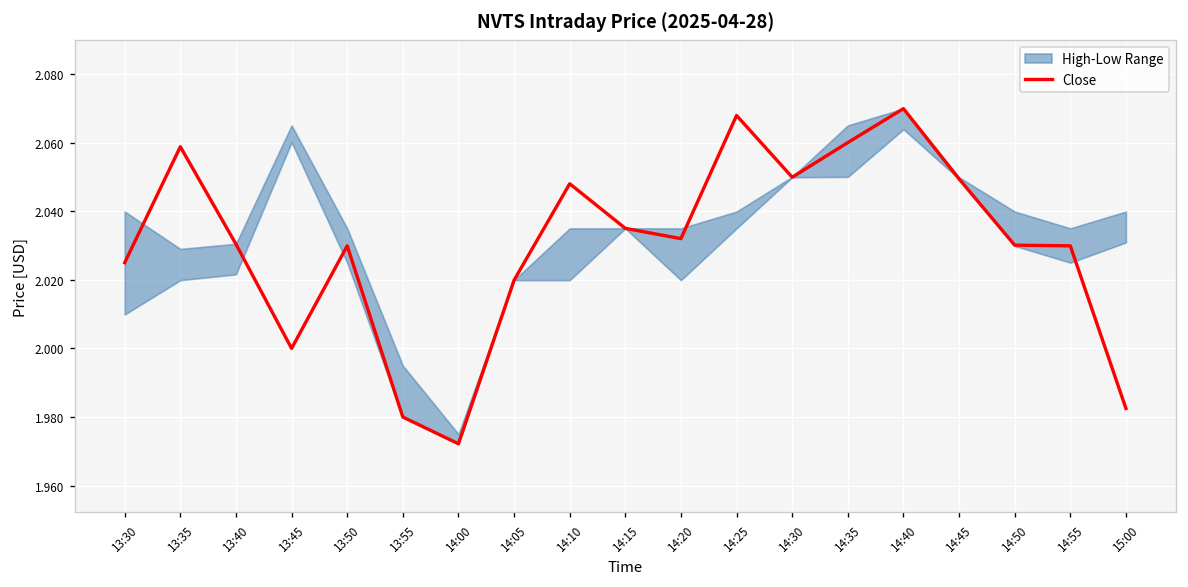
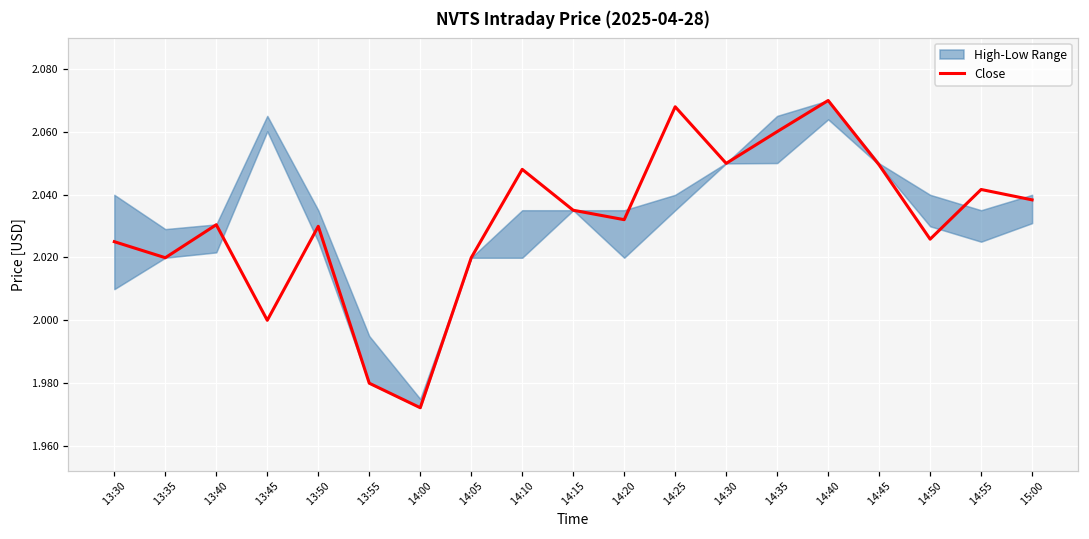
Close, 13:35: 2.059 -> 2.020
Close, 14:50: 2.030 -> 2.026
Close, 14:55: 2.030 -> 2.042
Close, 15:00: 1.983 -> 2.038
